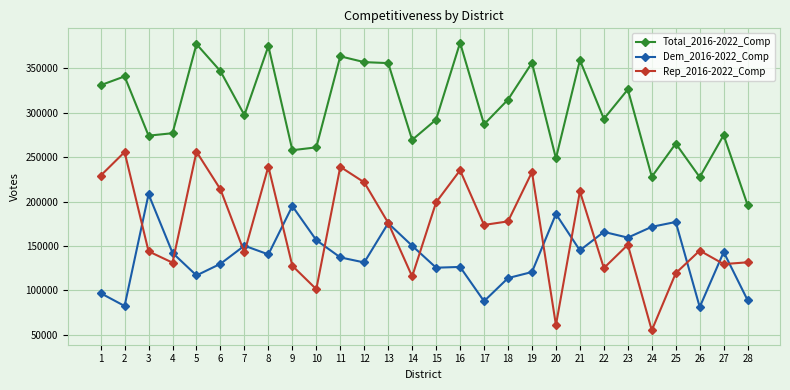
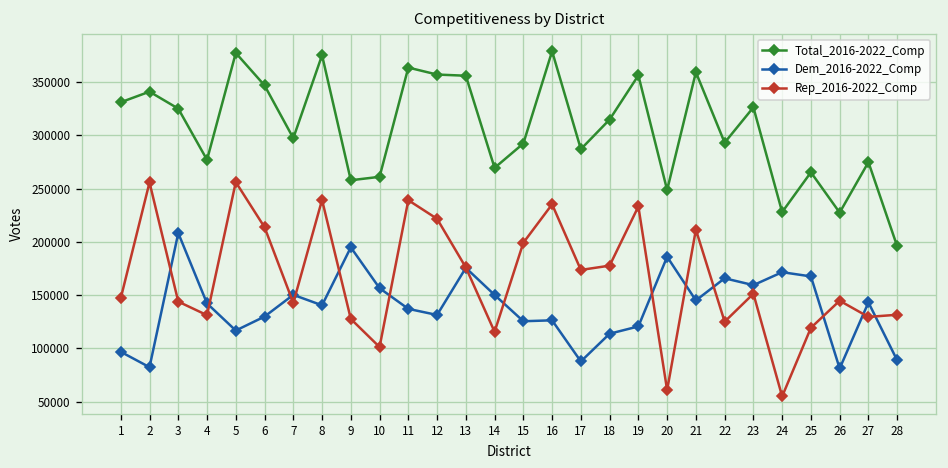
Rep_2016-2022_Comp, 1: 230000 -> 150000
Total_2016-2022_Comp, 3: 270000 -> 330000
Dem_2016-2022_Comp, 25: 180000 -> 170000
